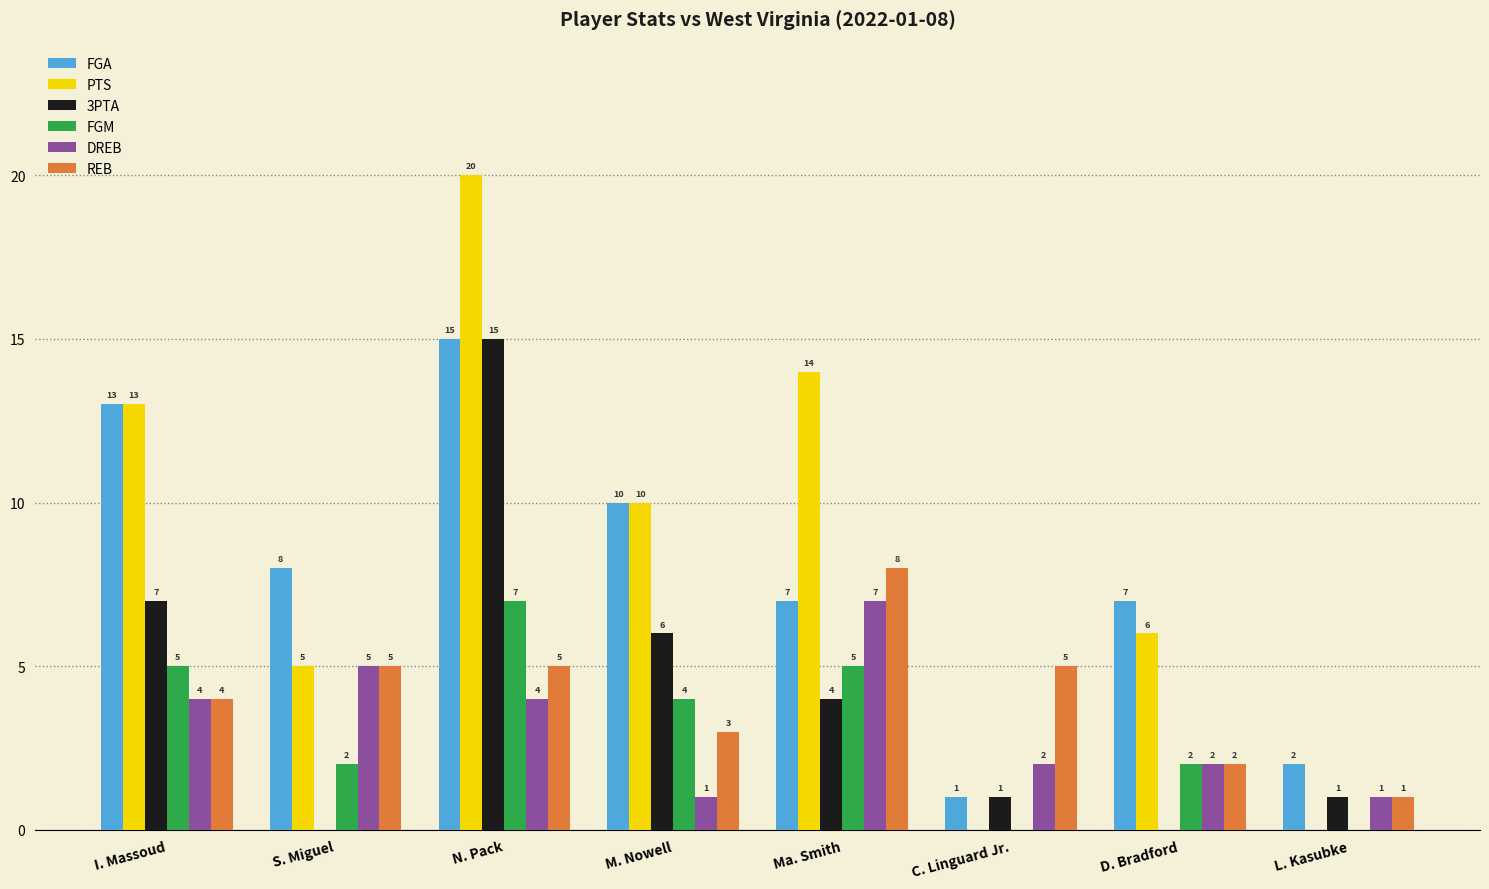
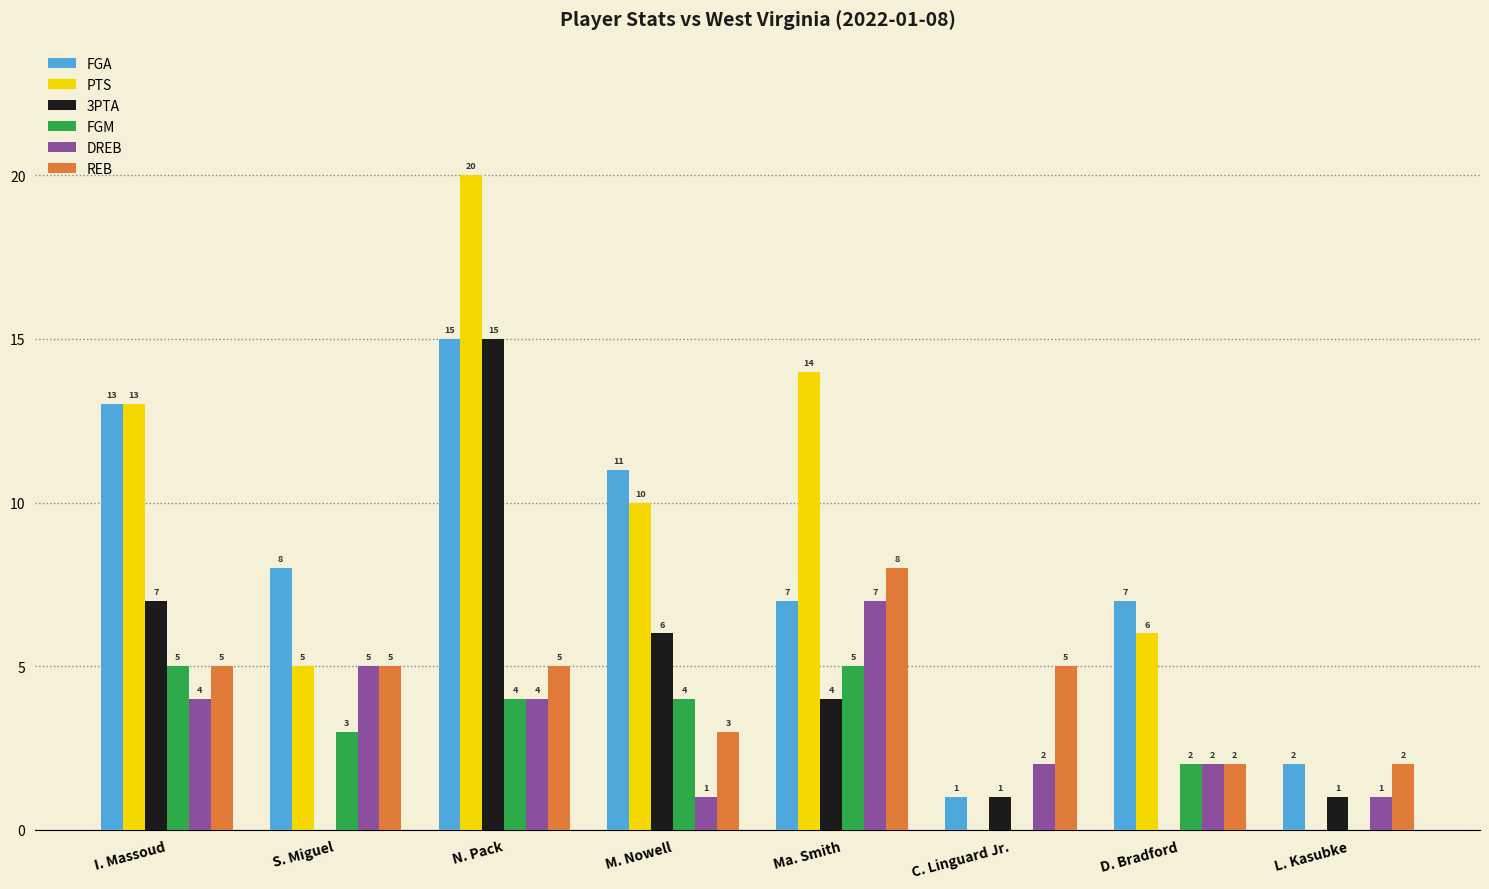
REB, I. Massoud: 4 -> 5
FGM, S. Miguel: 2 -> 3
FGM, N. Pack: 7 -> 4
FGA, M. Nowell: 10 -> 11
REB, L. Kasubke: 1 -> 2
